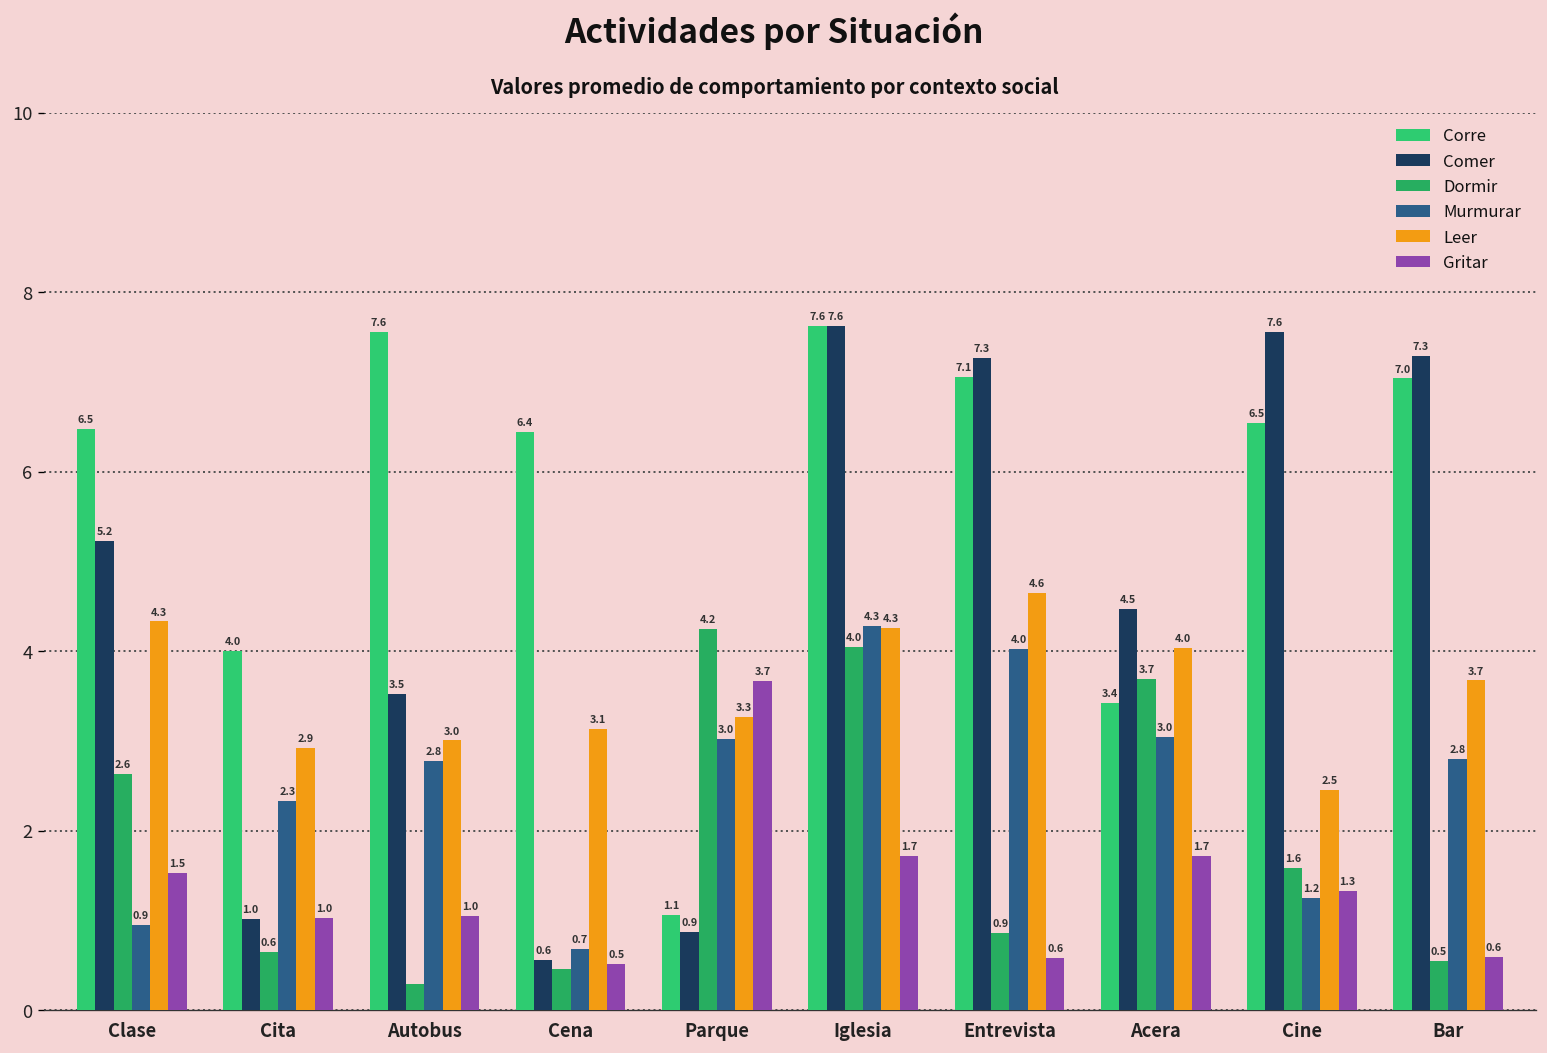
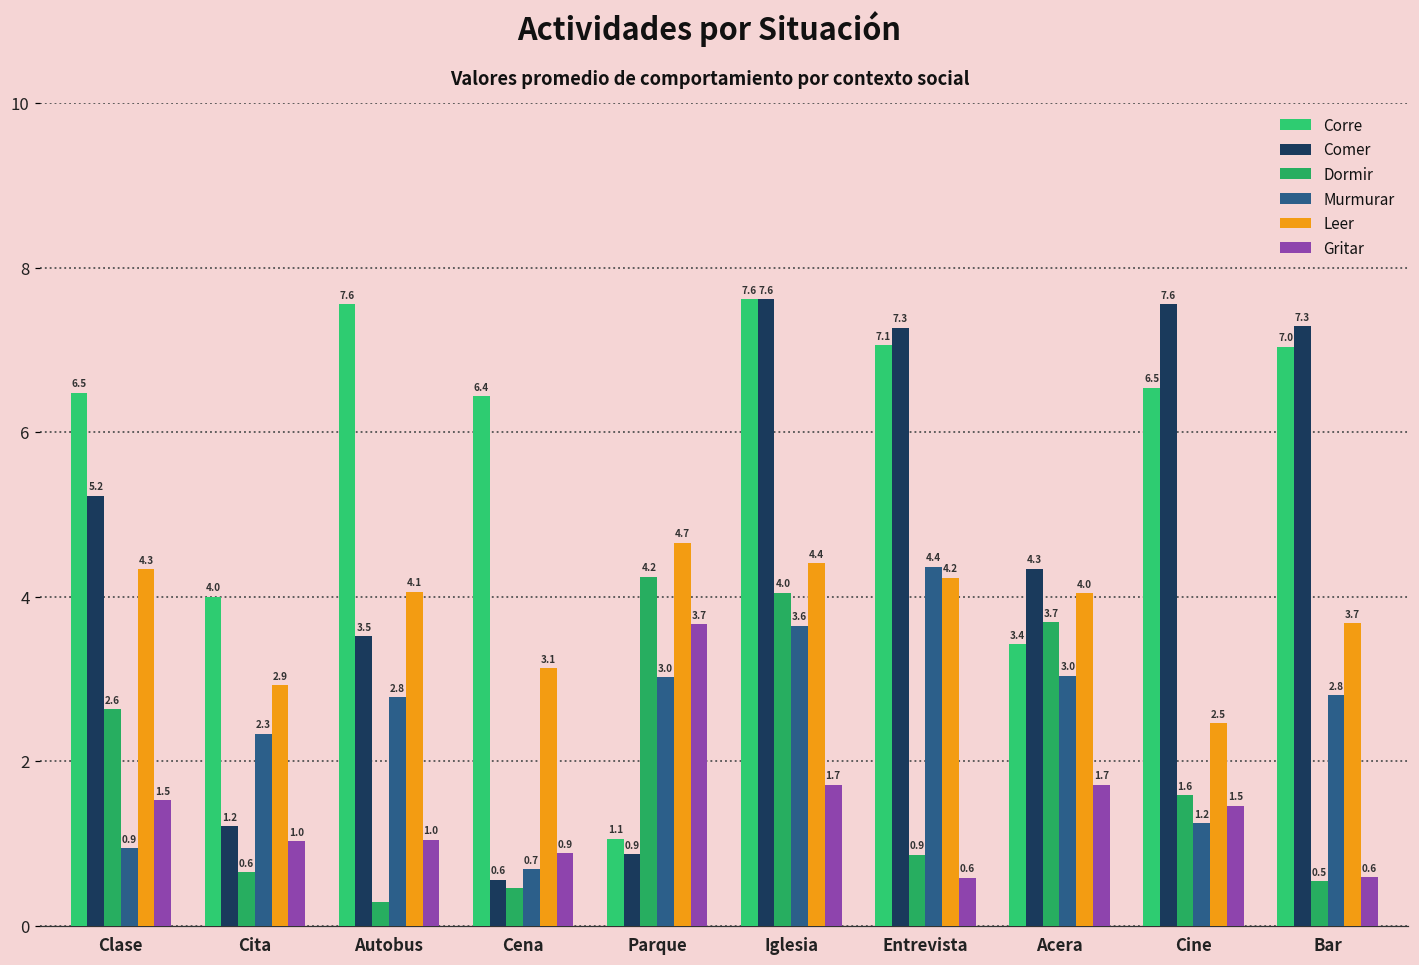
Comer, Cita: 1.0 -> 1.2
Leer, Autobus: 3.0 -> 4.1
Gritar, Cena: 0.5 -> 0.9
Leer, Parque: 3.3 -> 4.7
Murmurar, Iglesia: 4.3 -> 3.6
Leer, Iglesia: 4.3 -> 4.4
Murmurar, Entrevista: 4.0 -> 4.4
Leer, Entrevista: 4.6 -> 4.2
Comer, Acera: 4.5 -> 4.3
Gritar, Cine: 1.3 -> 1.5
